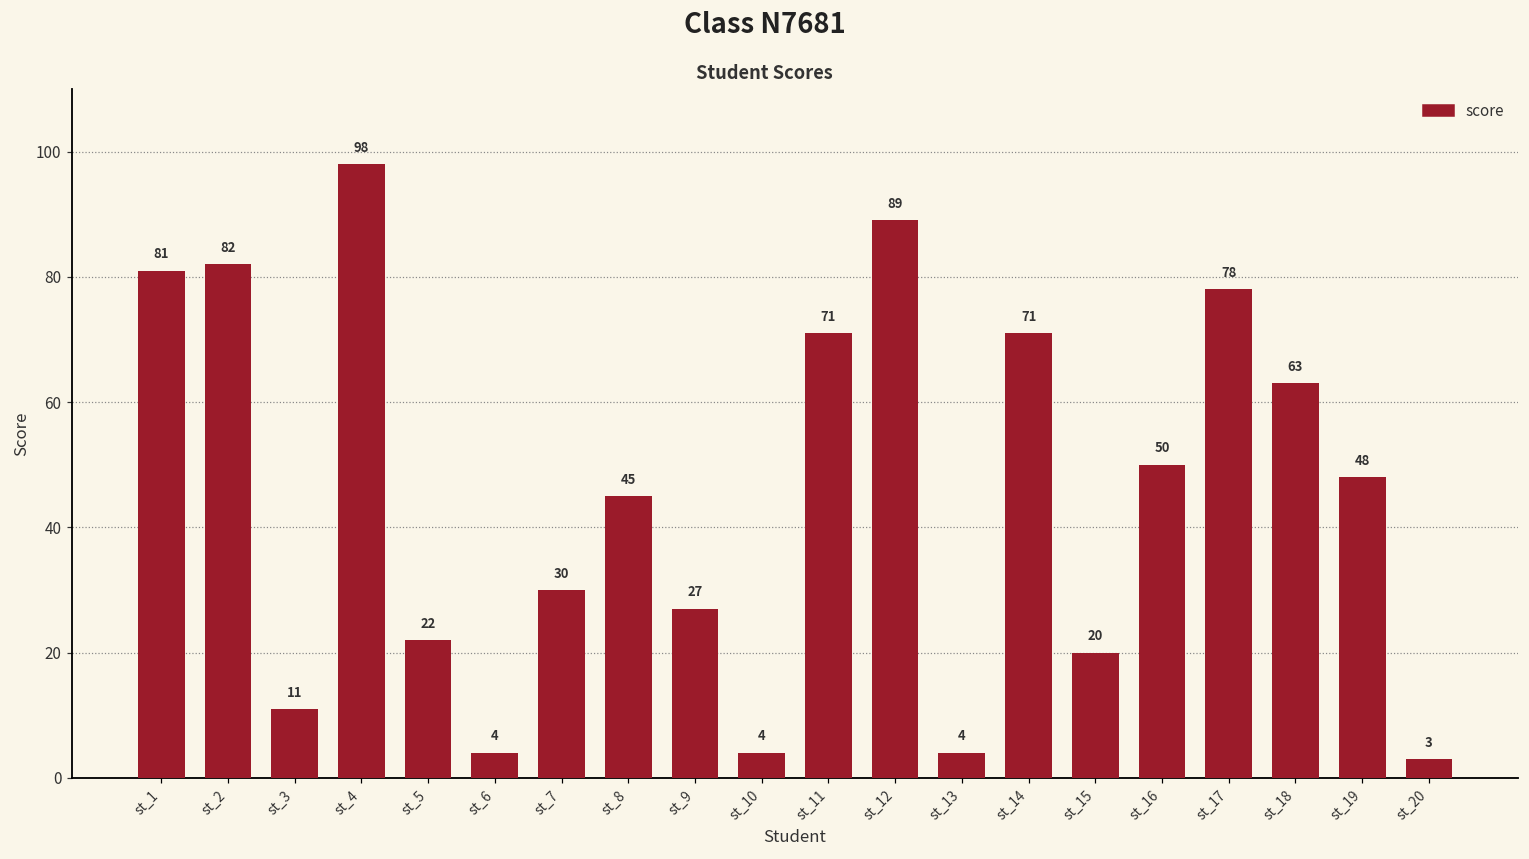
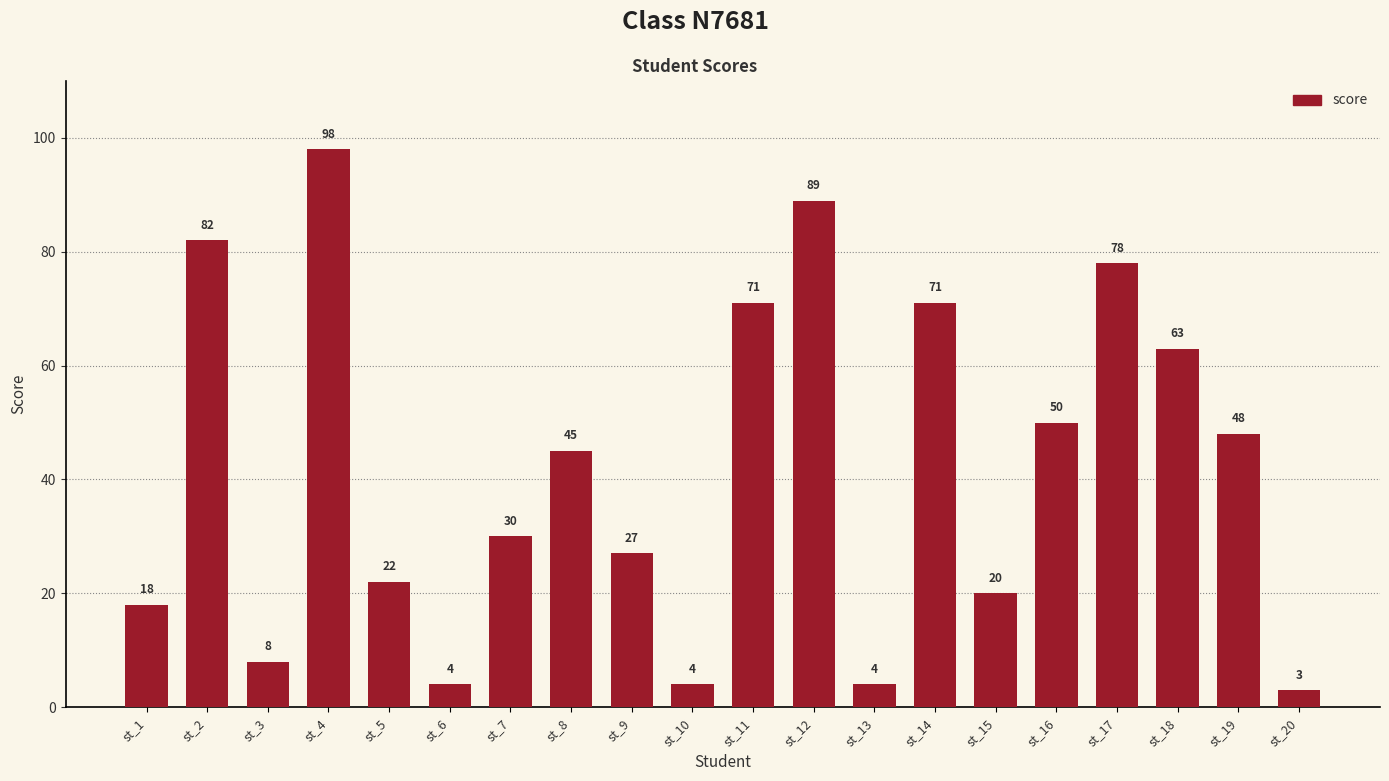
st_1: 81 -> 18
st_3: 11 -> 8
